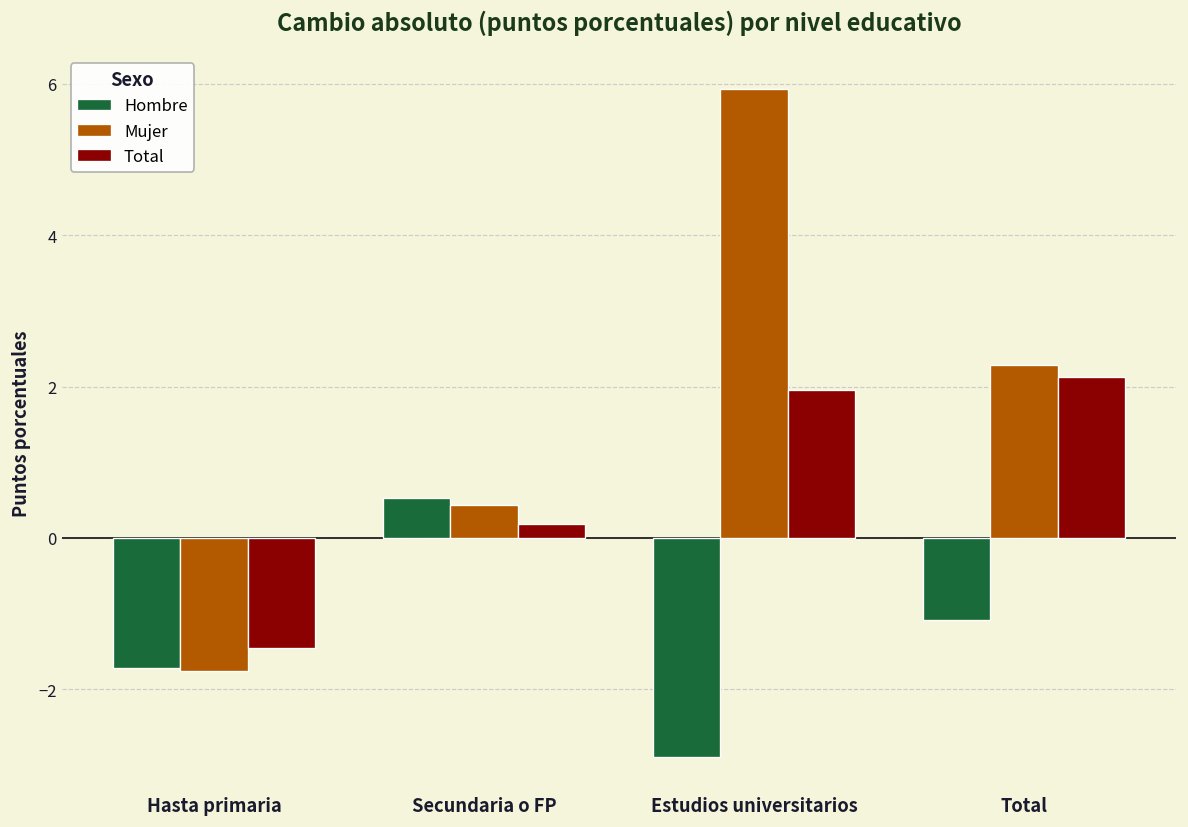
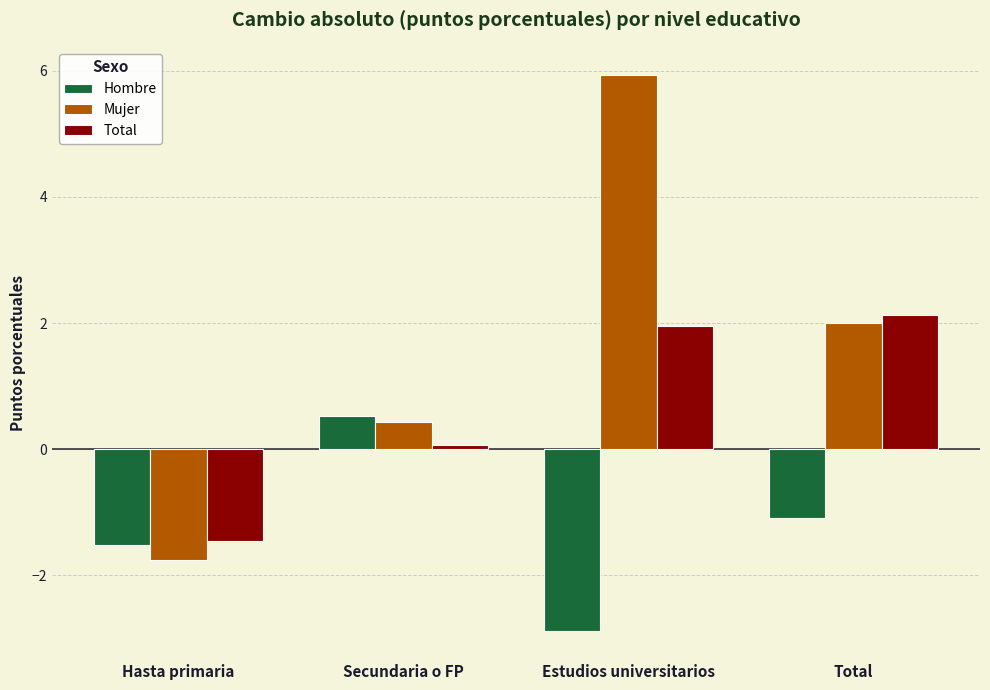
Hombre, Hasta primaria: -1.7 -> -1.5
Total, Secundaria o FP: 0.2 -> 0.1
Mujer, Total: 2.3 -> 2.0
